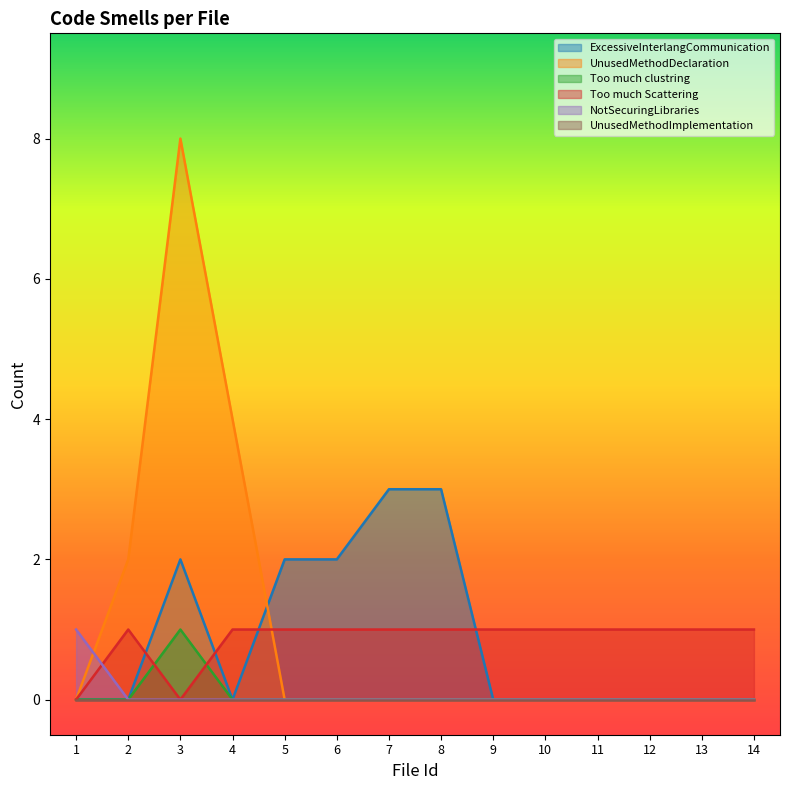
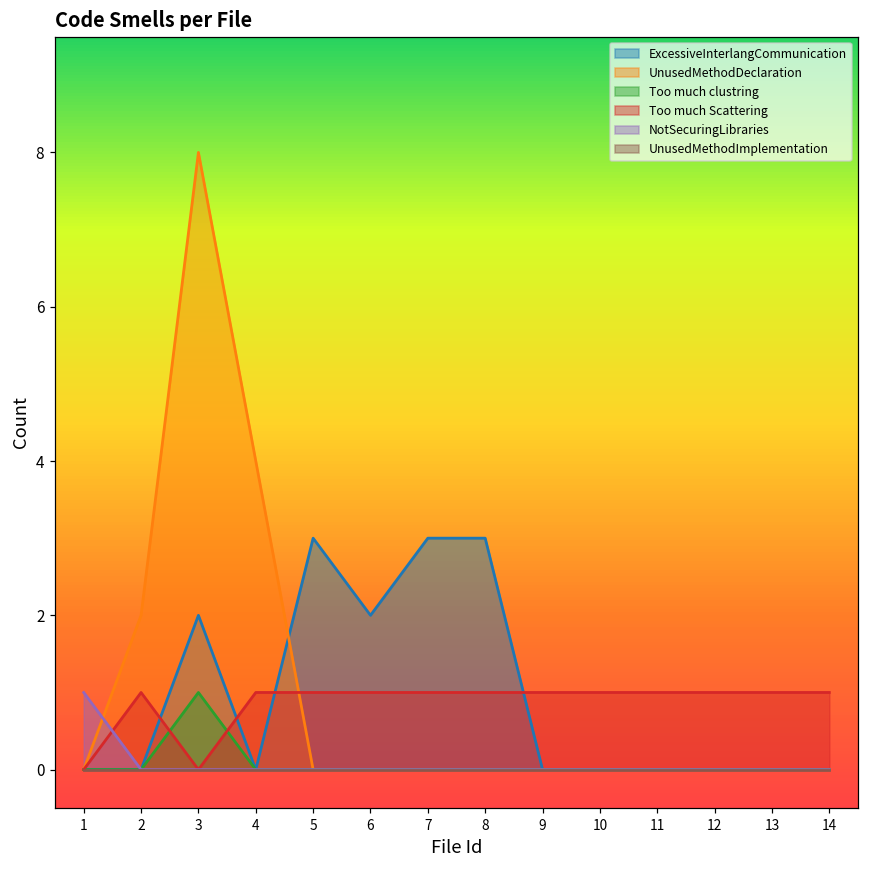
ExcessiveInterlangCommunication, 5: 2 -> 3
